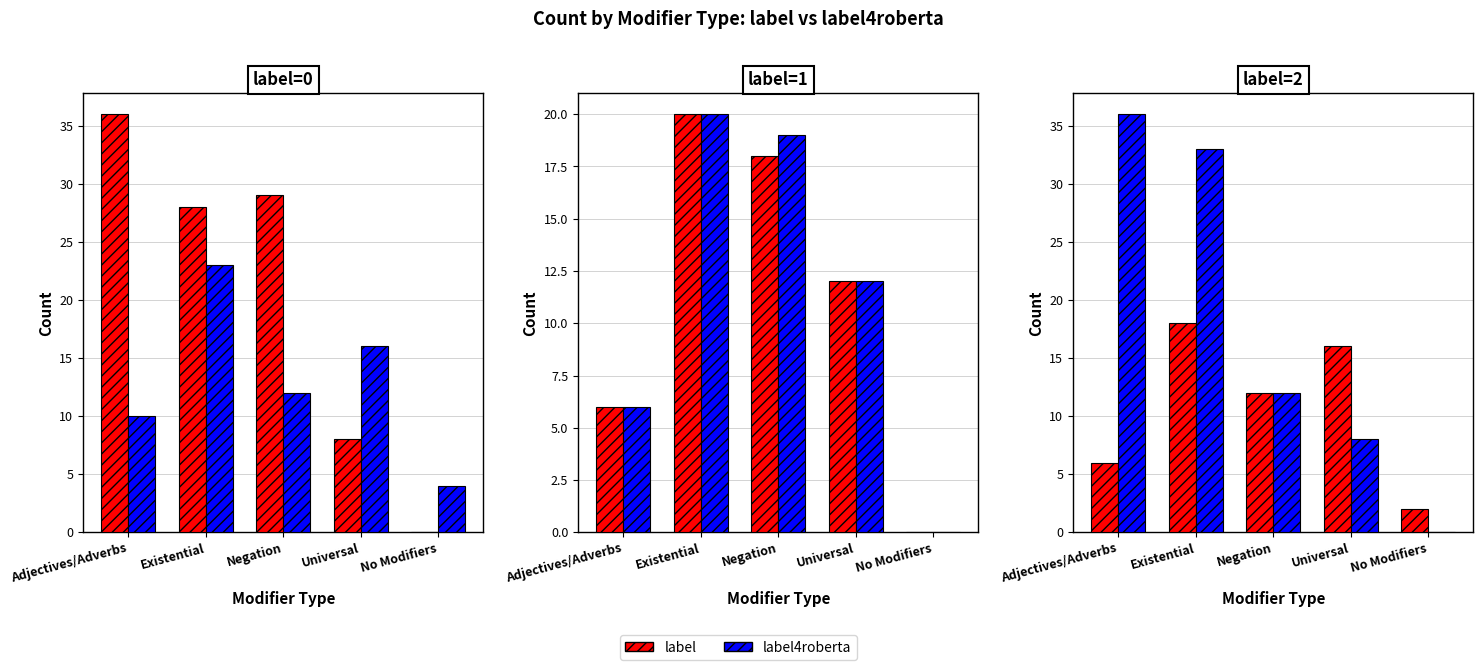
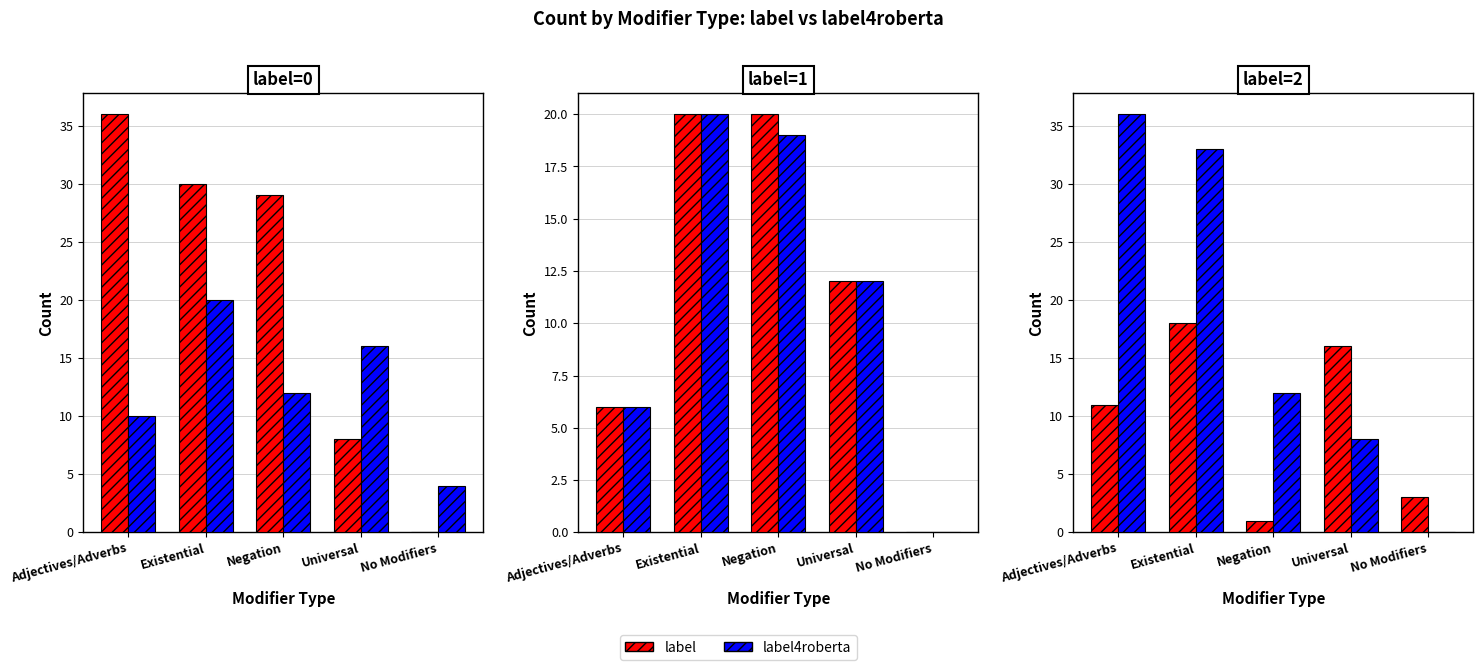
label=0, label, Existential: 28 -> 30
label=0, label4roberta, Existential: 23 -> 20
label=1, label, Negation: 18 -> 20
label=2, label, Adjectives/Adverbs: 6 -> 11
label=2, label, Negation: 12 -> 1
label=2, label, No Modifiers: 2 -> 3
